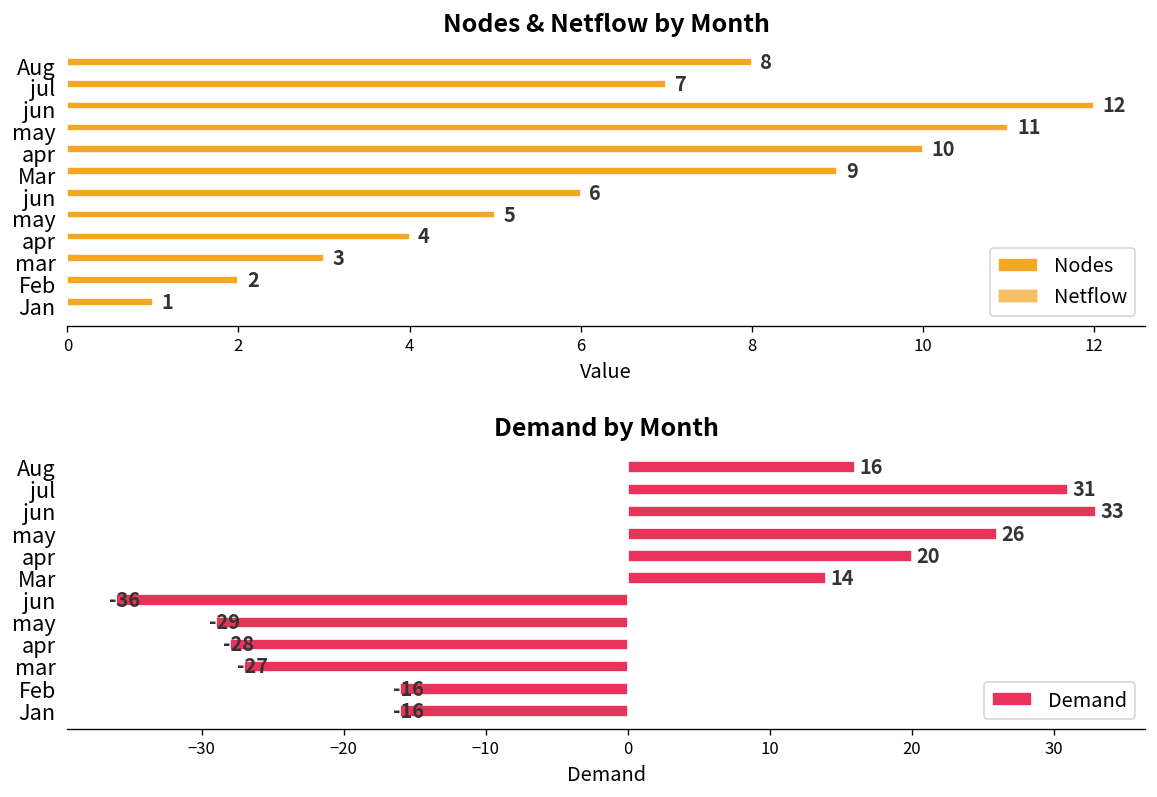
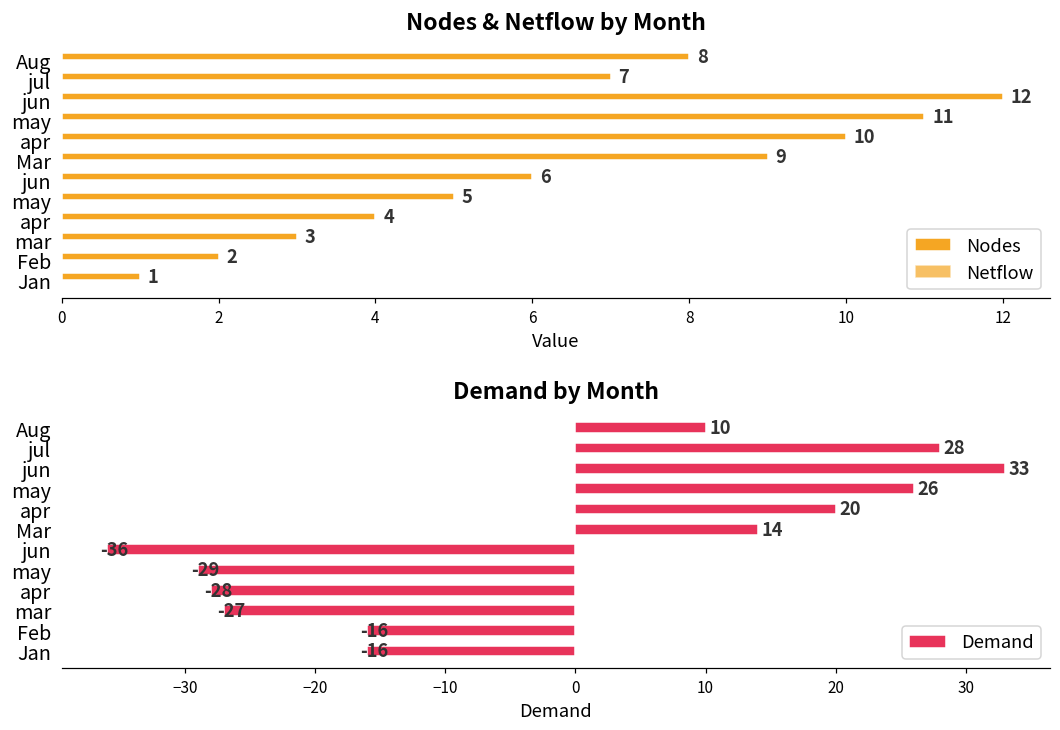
Demand by Month, Aug: 16 -> 10
Demand by Month, jul: 31 -> 28
